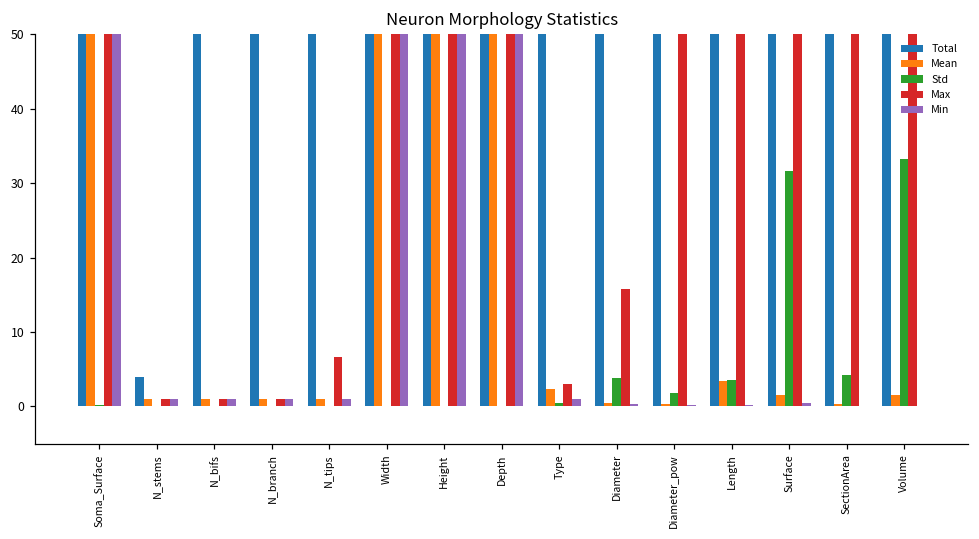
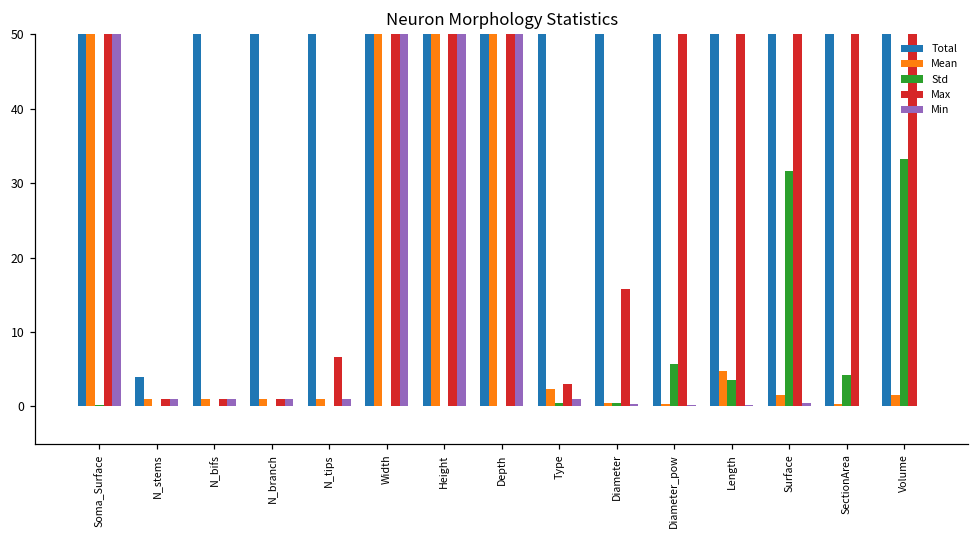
Std, Diameter: 4 -> 0
Std, Diameter_pow: 2 -> 6
Mean, Length: 3 -> 5
